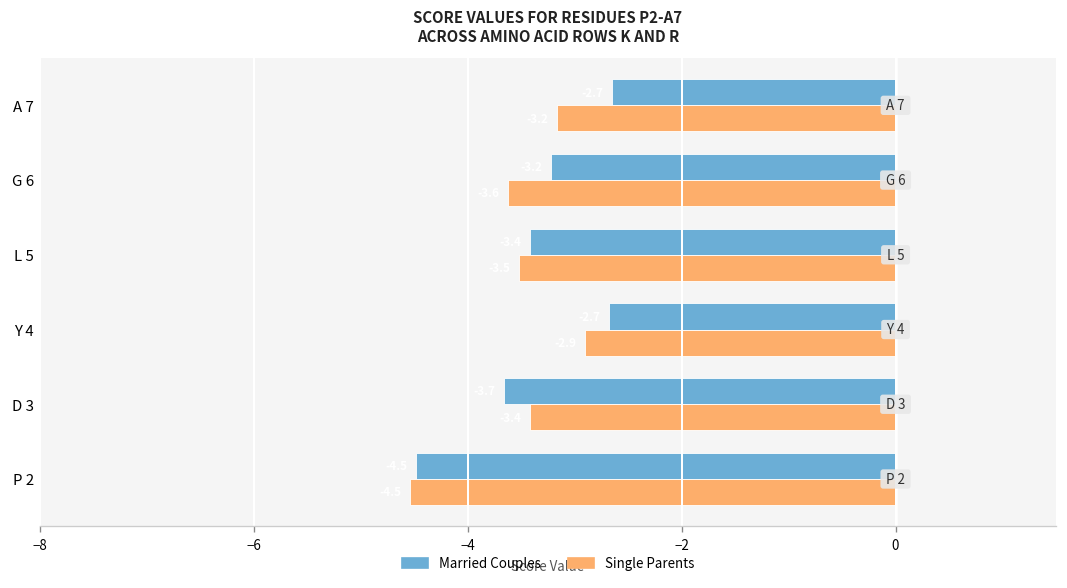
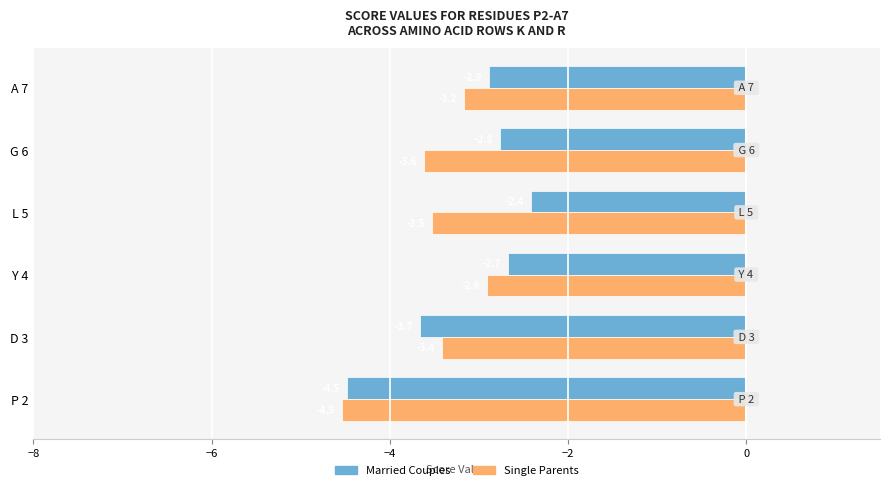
Married Couples, A 7: -2.7 -> -2.9
Married Couples, G 6: -3.2 -> -2.8
Married Couples, L 5: -3.4 -> -2.4
